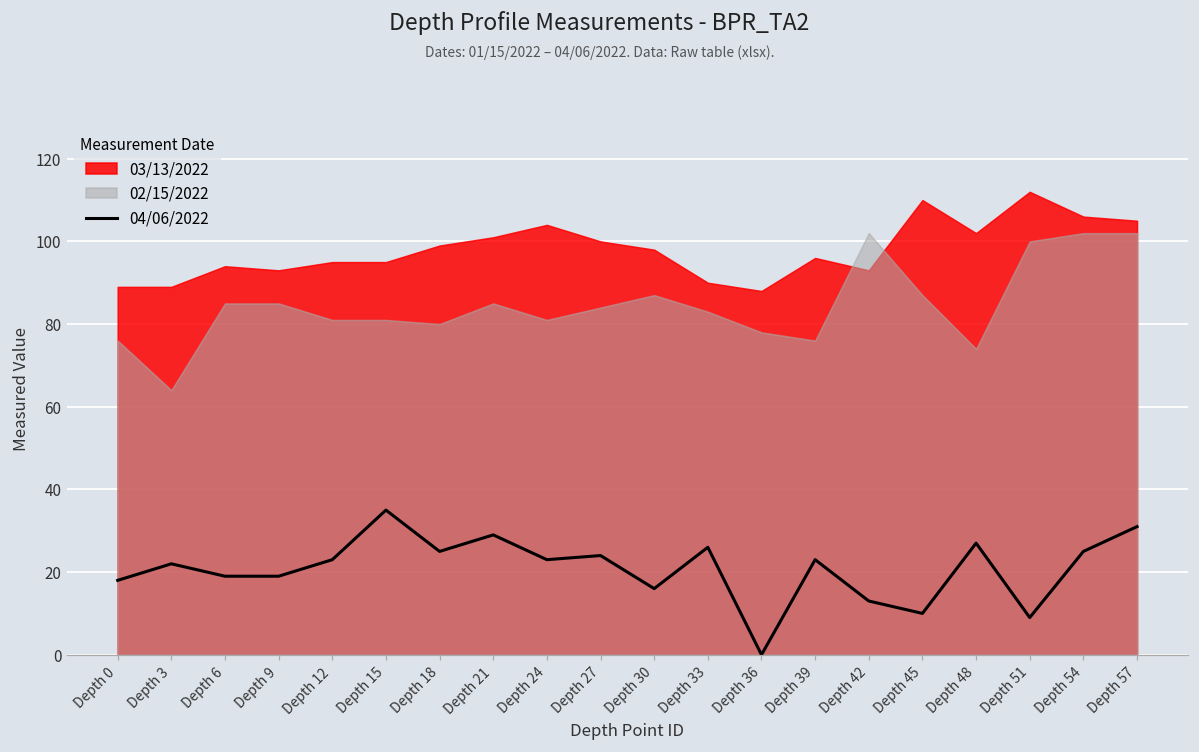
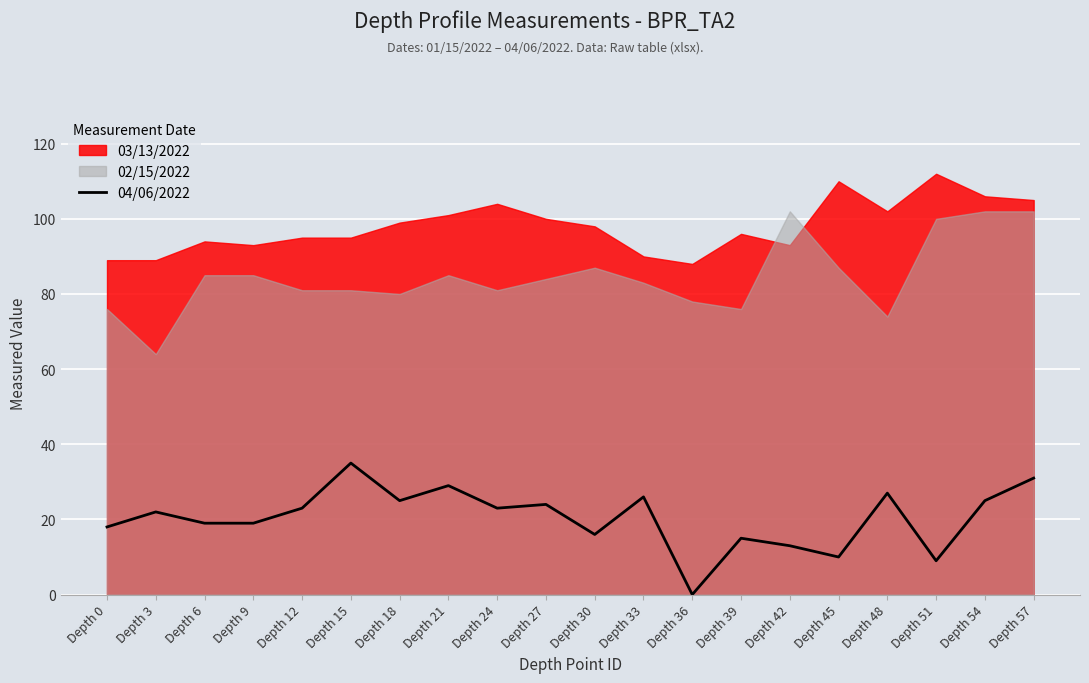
04/06/2022, Depth 39: 23 -> 15
